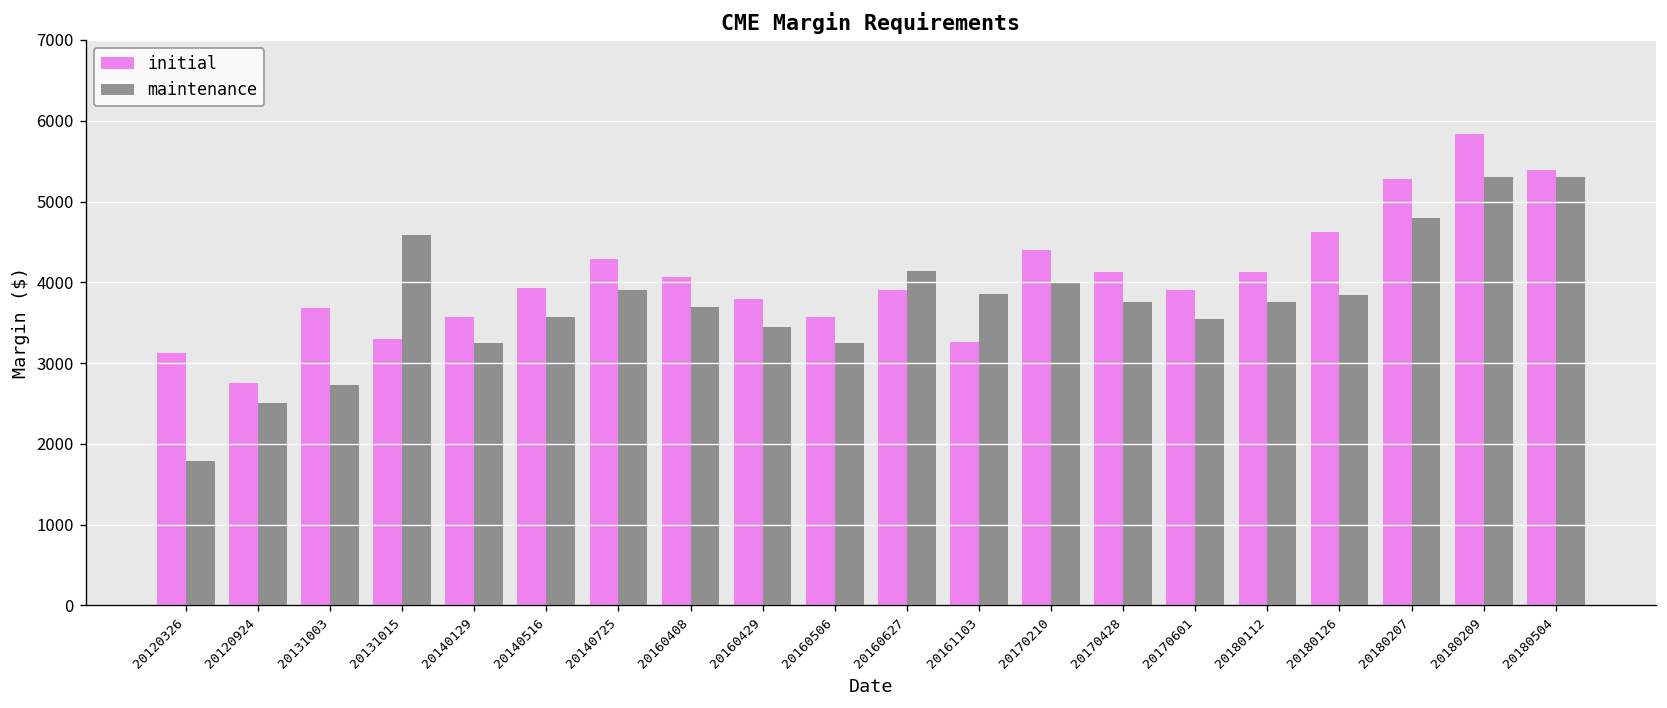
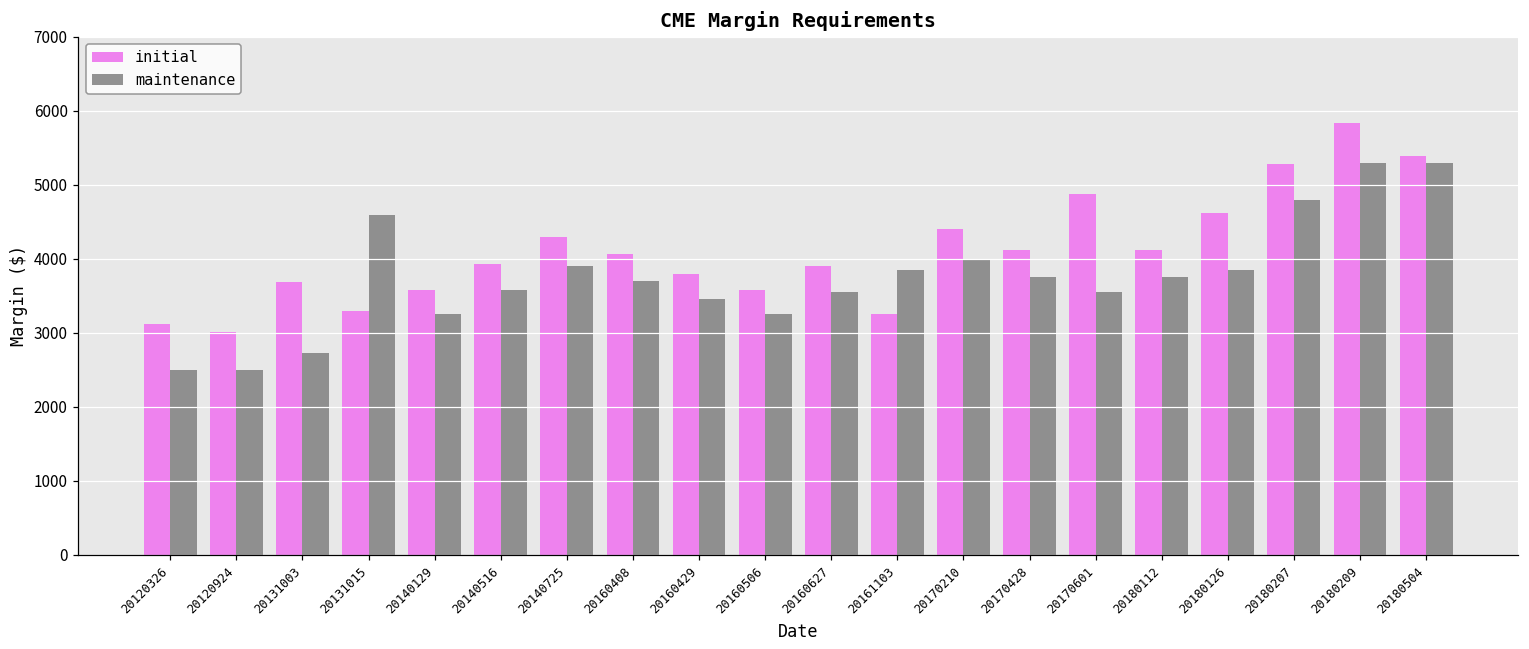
maintenance, 20120326: 1800 -> 2500
initial, 20120924: 2800 -> 3000
maintenance, 20160627: 4100 -> 3600
initial, 20170601: 3900 -> 4900
